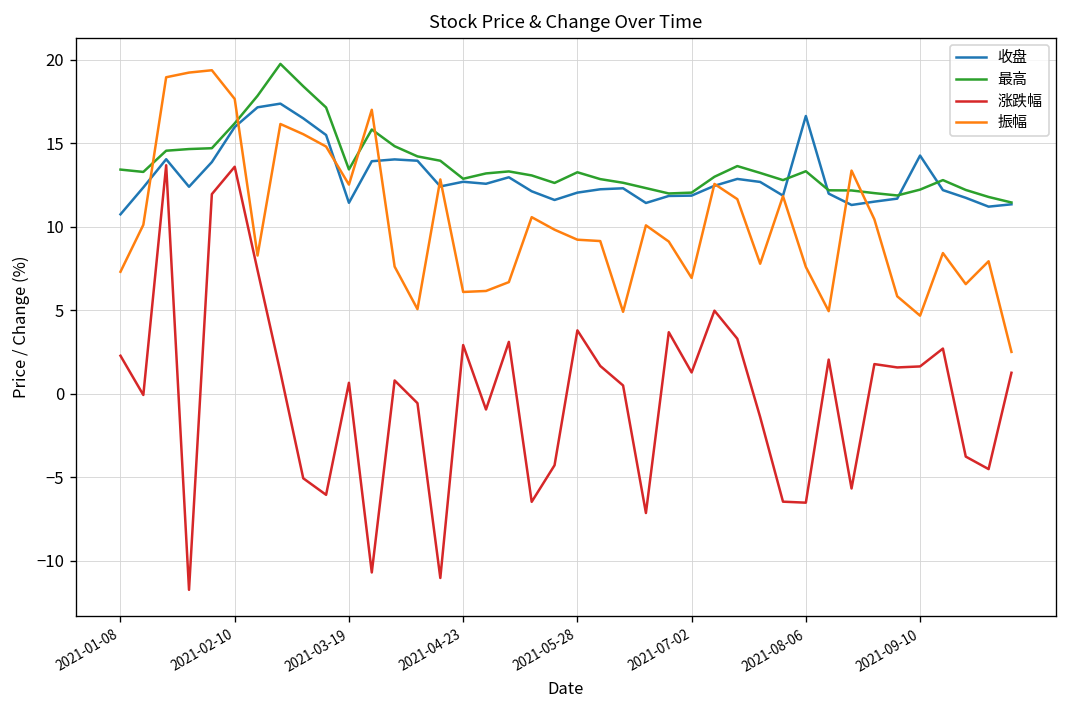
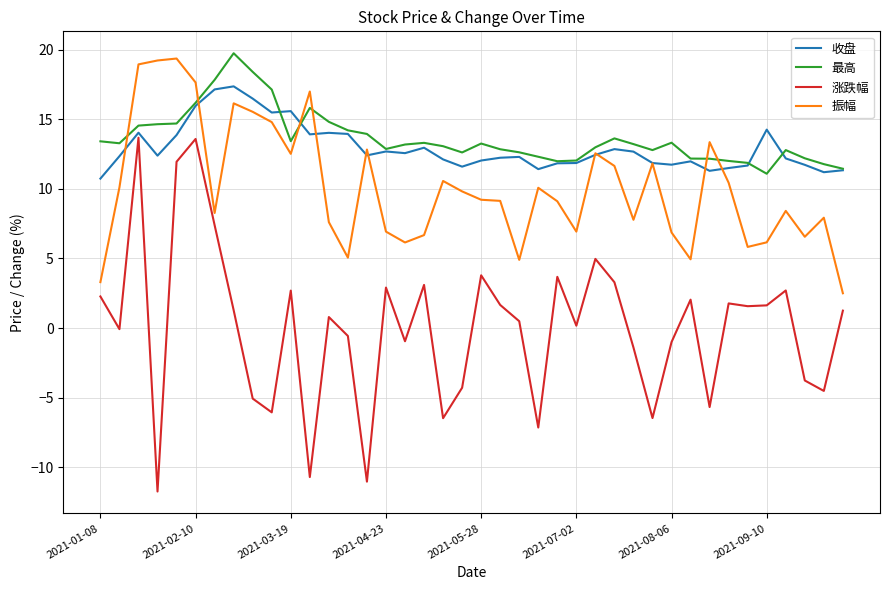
振幅, 2021-01-08: 7.3 -> 3.3
收盘, 2021-03-19: 11.4 -> 15.6
涨跌幅, 2021-03-19: 0.7 -> 2.7
振幅, 2021-04-23: 6.1 -> 6.9
涨跌幅, 2021-07-02: 1.3 -> 0.2
收盘, 2021-08-06: 16.6 -> 11.7
涨跌幅, 2021-08-06: -6.5 -> -1.0
振幅, 2021-08-06: 7.6 -> 6.9
最高, 2021-09-10: 12.2 -> 11.1
振幅, 2021-09-10: 4.7 -> 6.2
